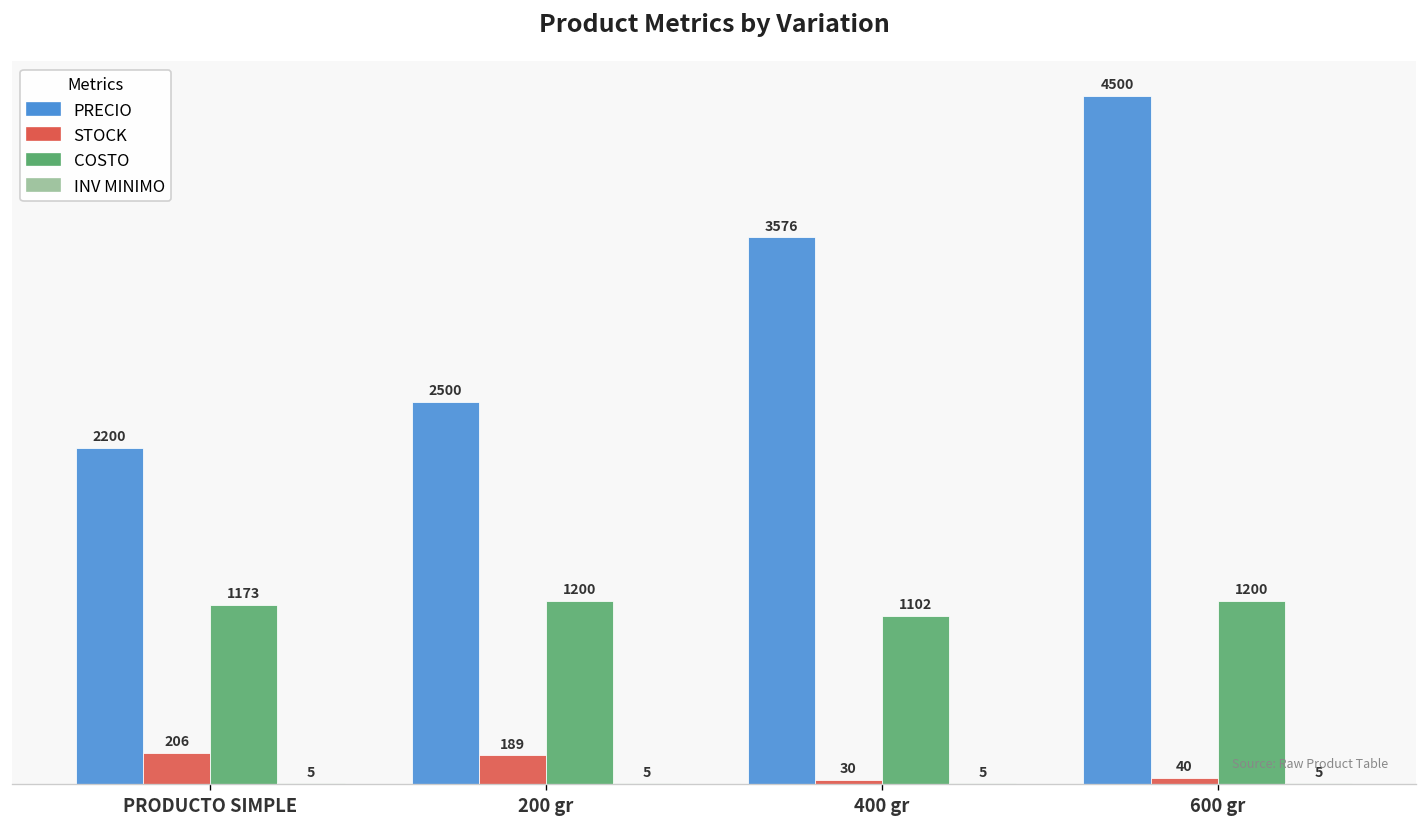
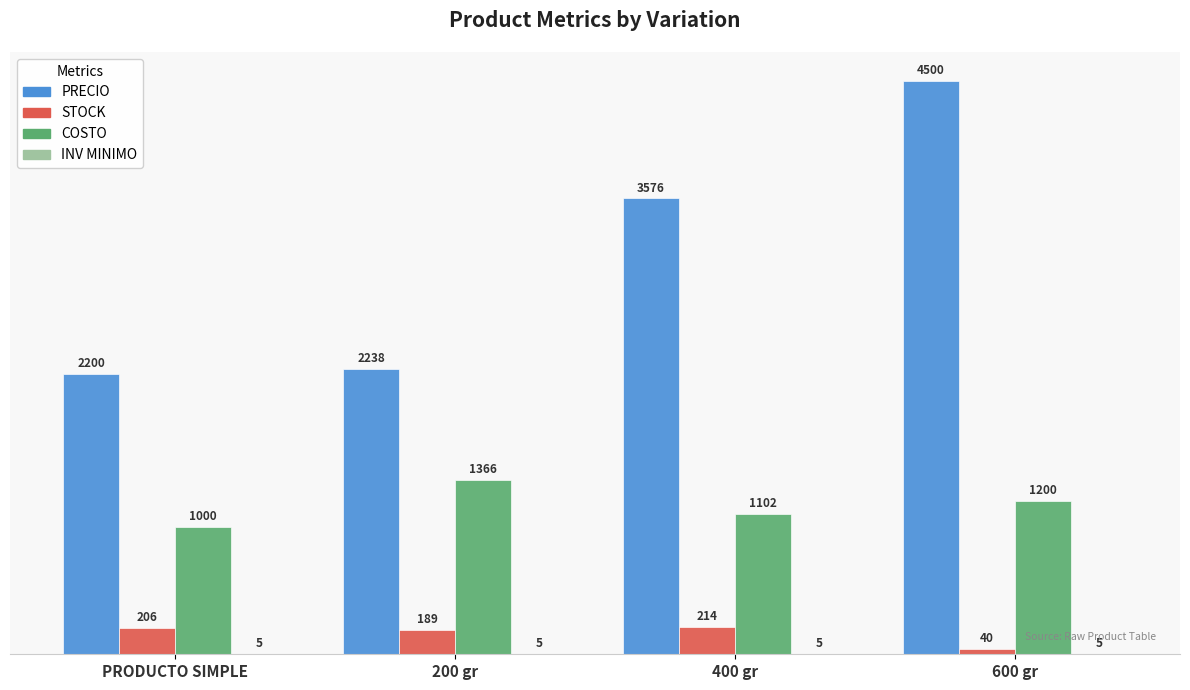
COSTO, PRODUCTO SIMPLE: 1173 -> 1000
PRECIO, 200 gr: 2500 -> 2238
COSTO, 200 gr: 1200 -> 1366
STOCK, 400 gr: 30 -> 214
